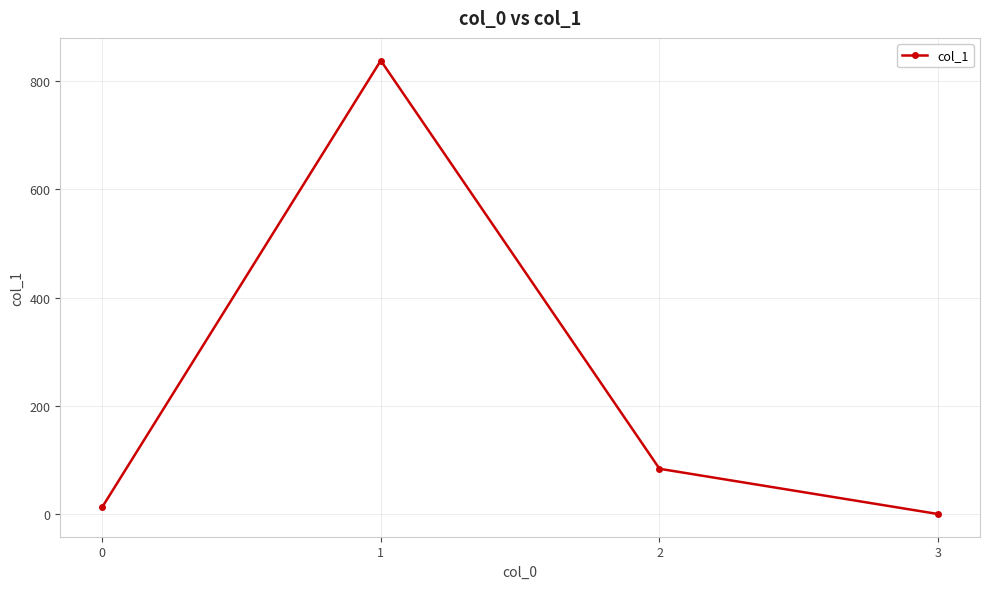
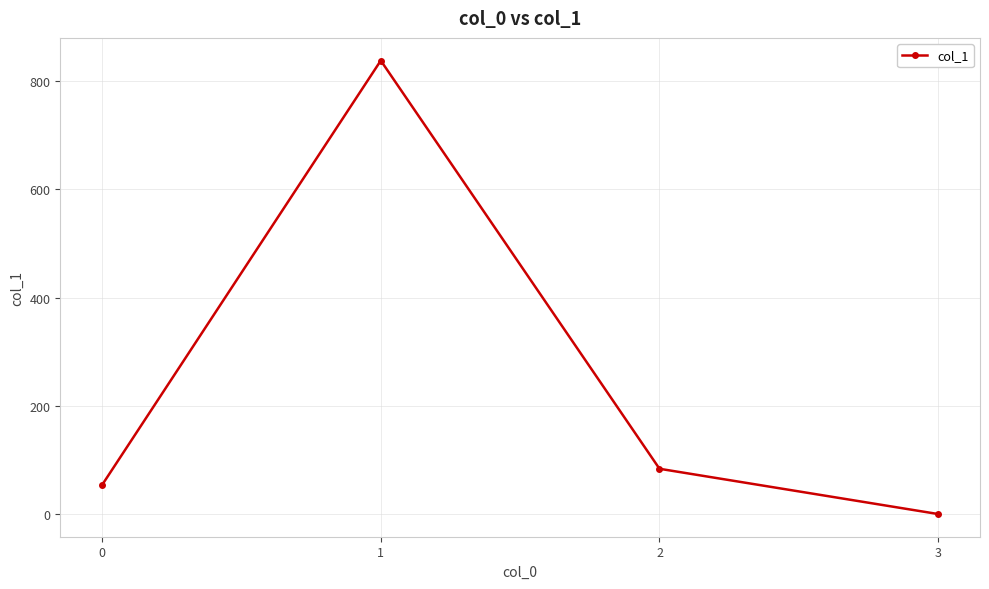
0: 10 -> 50
